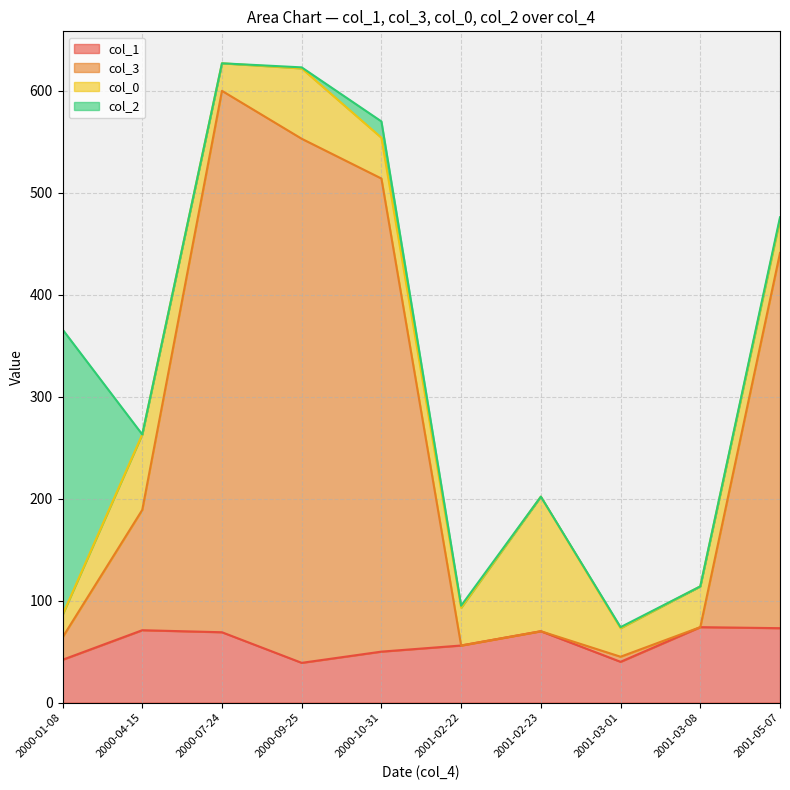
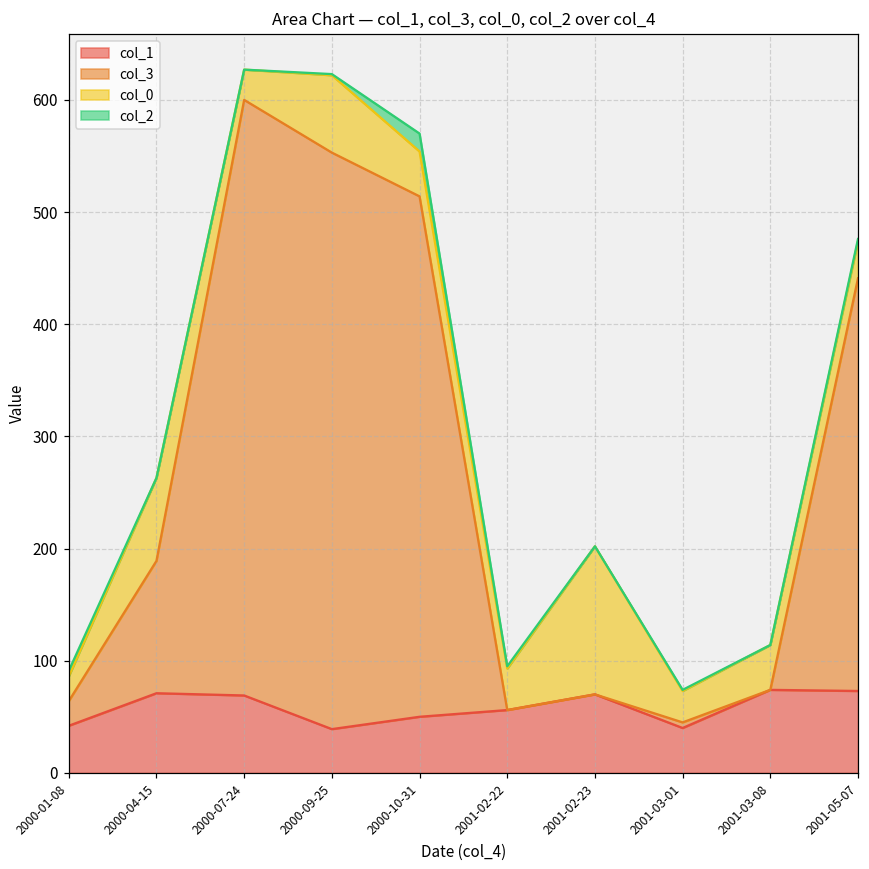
col_2, 2000-01-08: 280 -> 5
